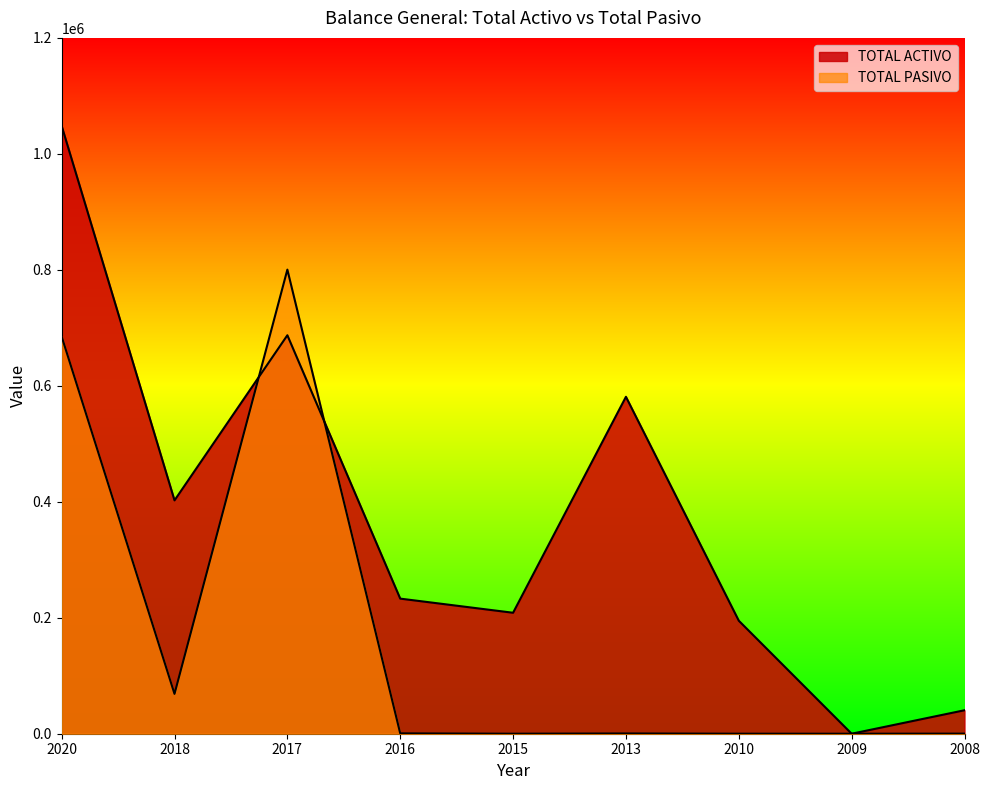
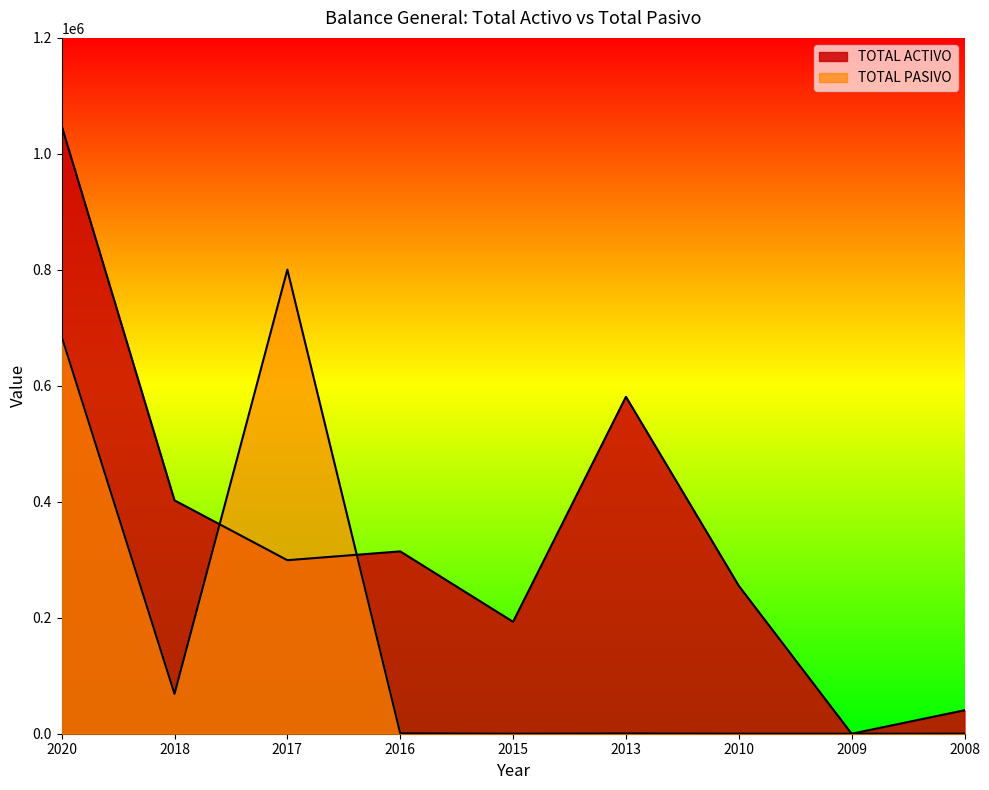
TOTAL ACTIVO, 2017: 690000 -> 300000
TOTAL ACTIVO, 2016: 230000 -> 310000
TOTAL ACTIVO, 2015: 210000 -> 190000
TOTAL ACTIVO, 2010: 190000 -> 260000
